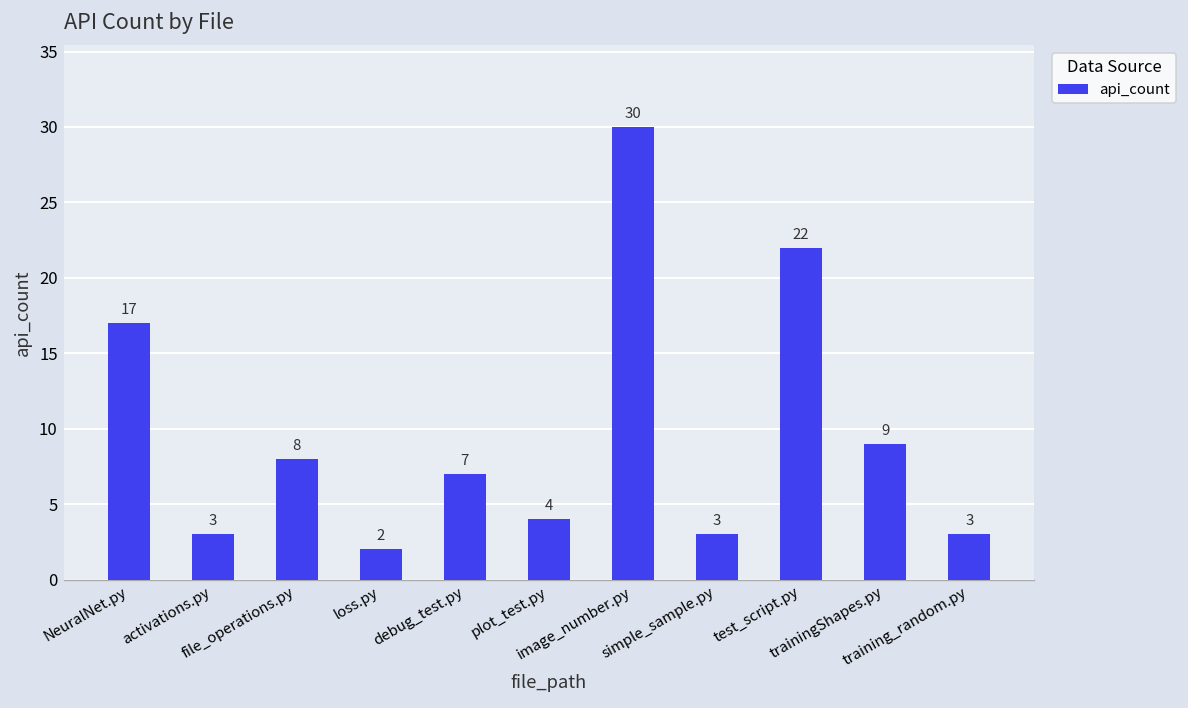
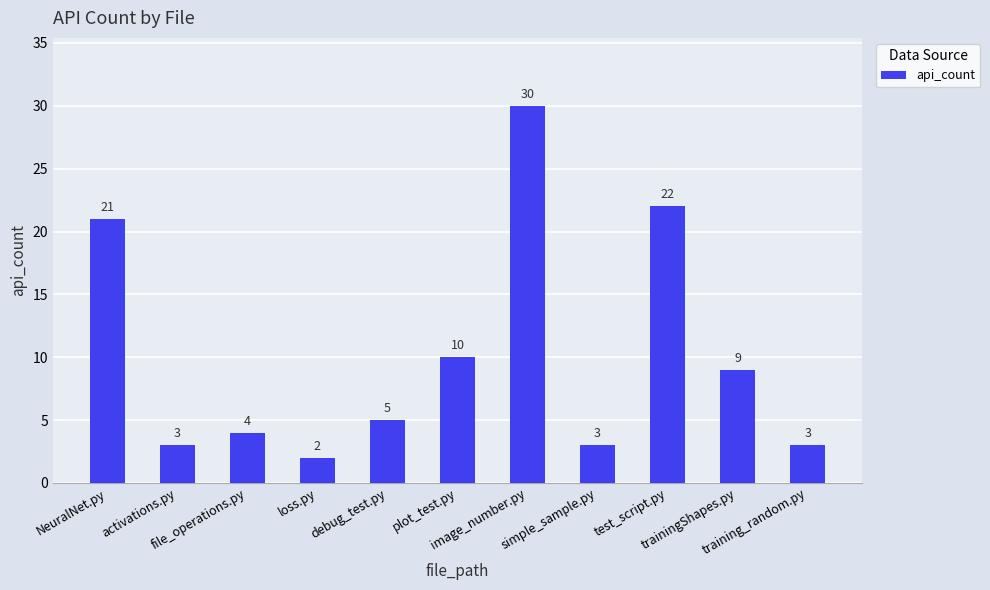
NeuralNet.py: 17 -> 21
file_operations.py: 8 -> 4
debug_test.py: 7 -> 5
plot_test.py: 4 -> 10
